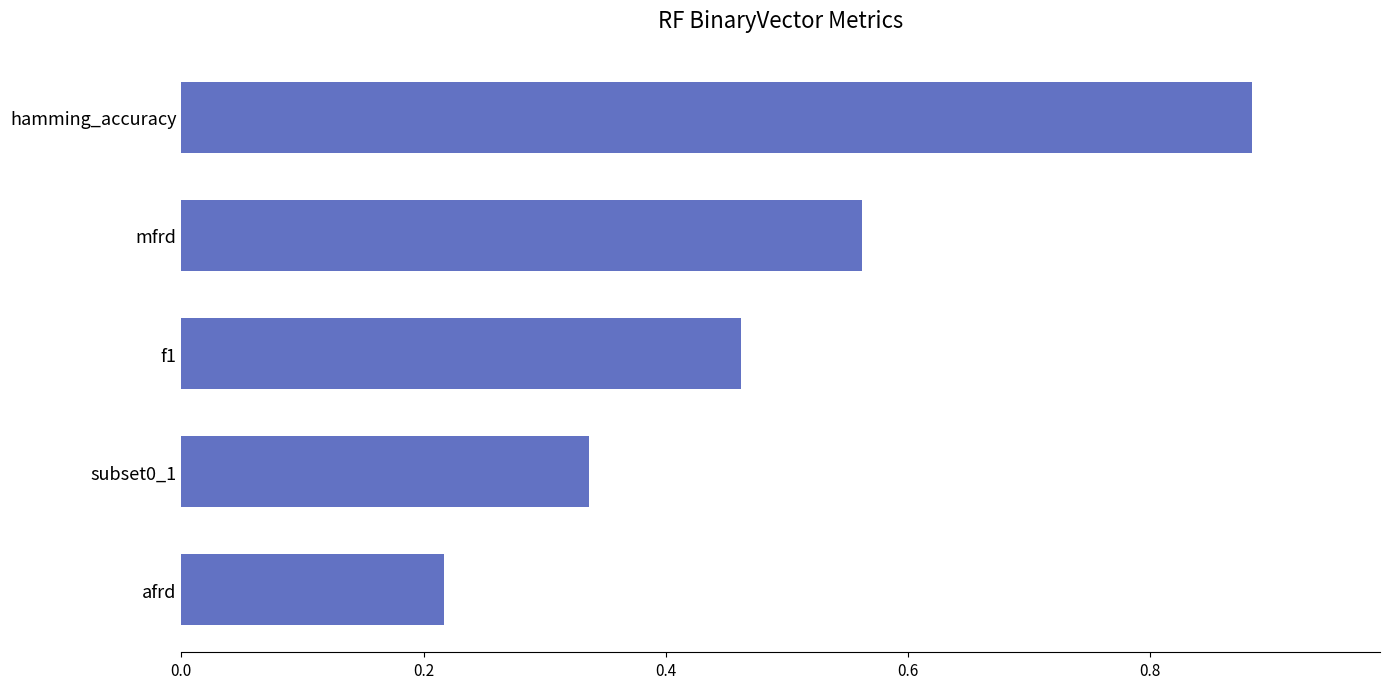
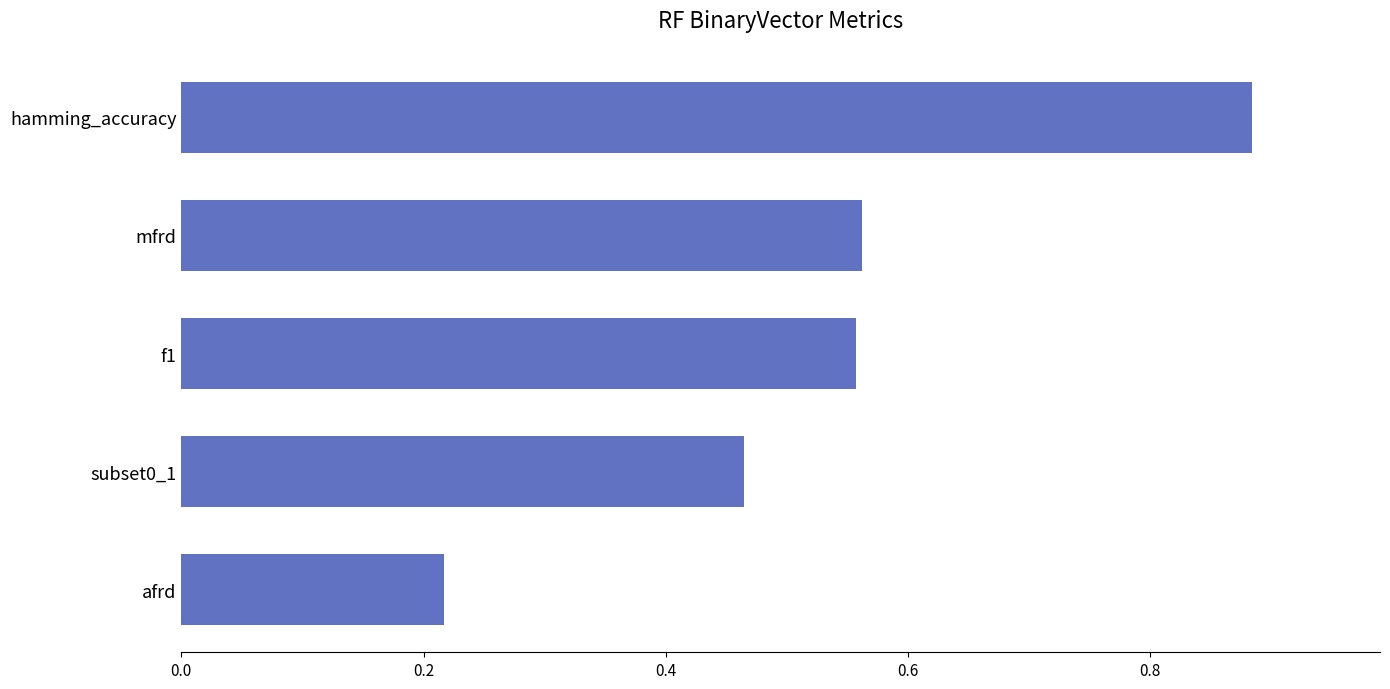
f1: 0.462 -> 0.557
subset0_1: 0.336 -> 0.464
